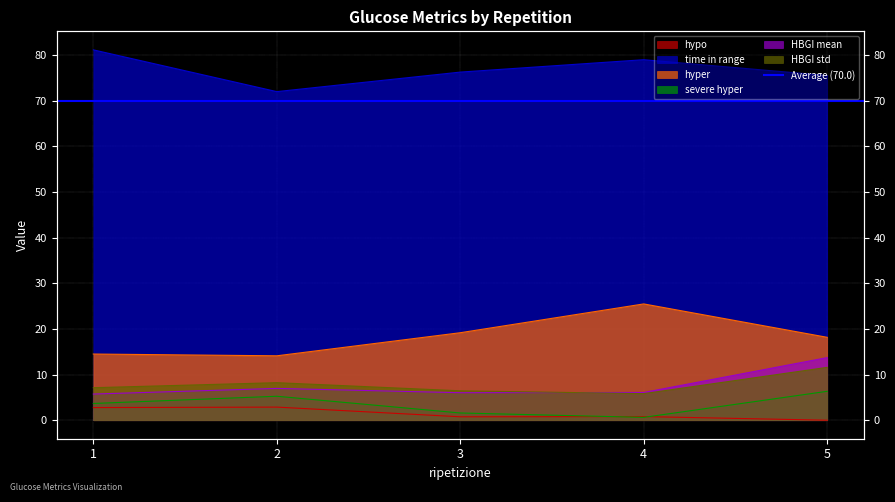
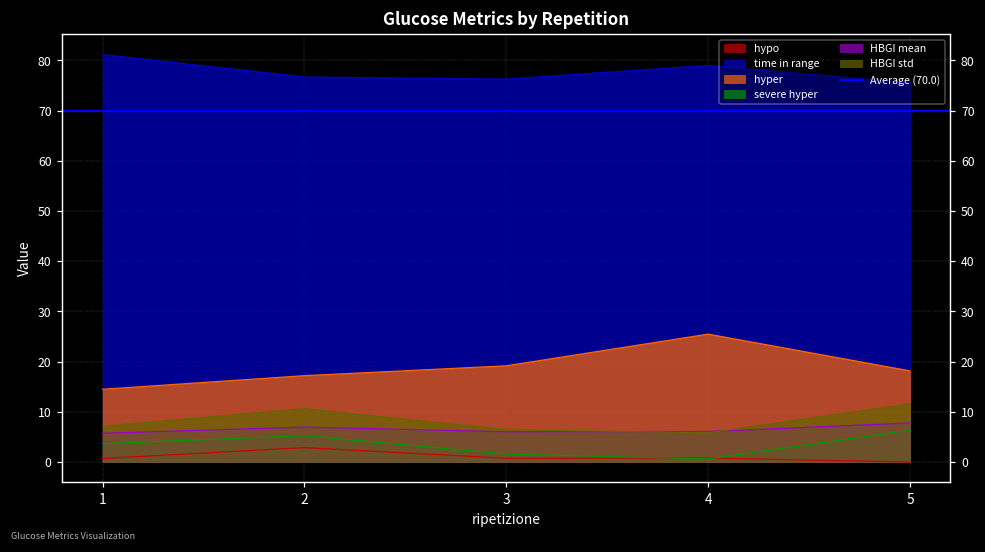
hypo, 1: 3 -> 1
time in range, 2: 72 -> 77
hyper, 2: 14 -> 17
HBGI std, 2: 8 -> 11
HBGI mean, 5: 14 -> 8
